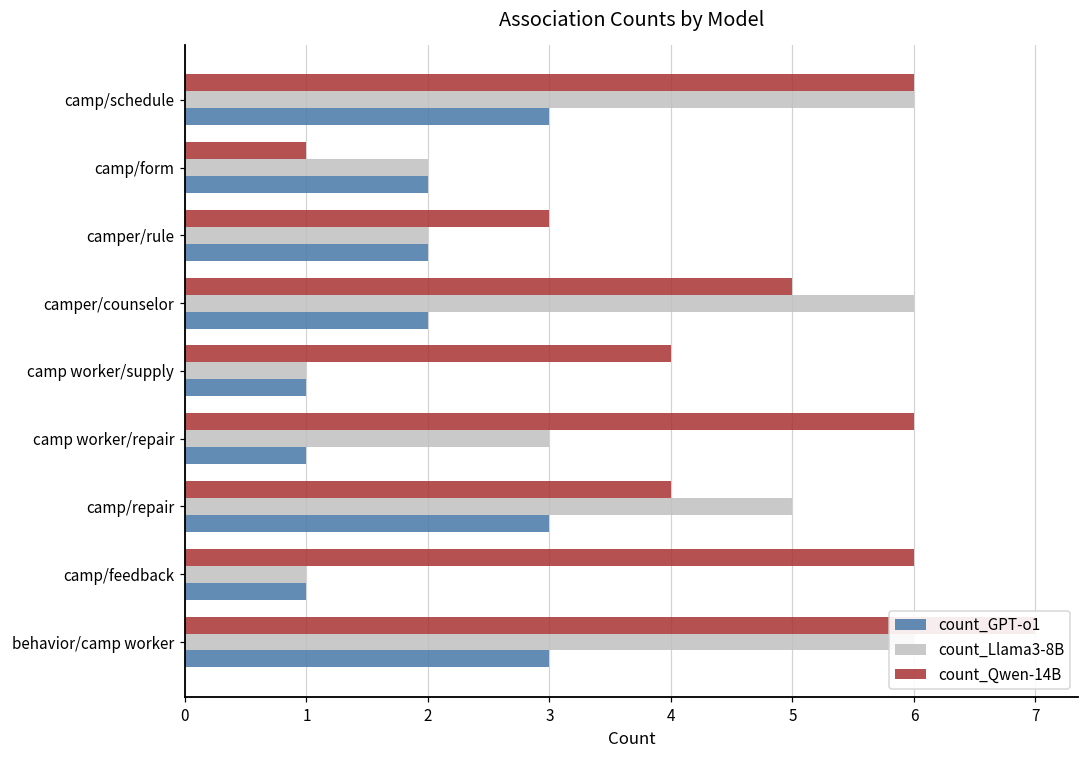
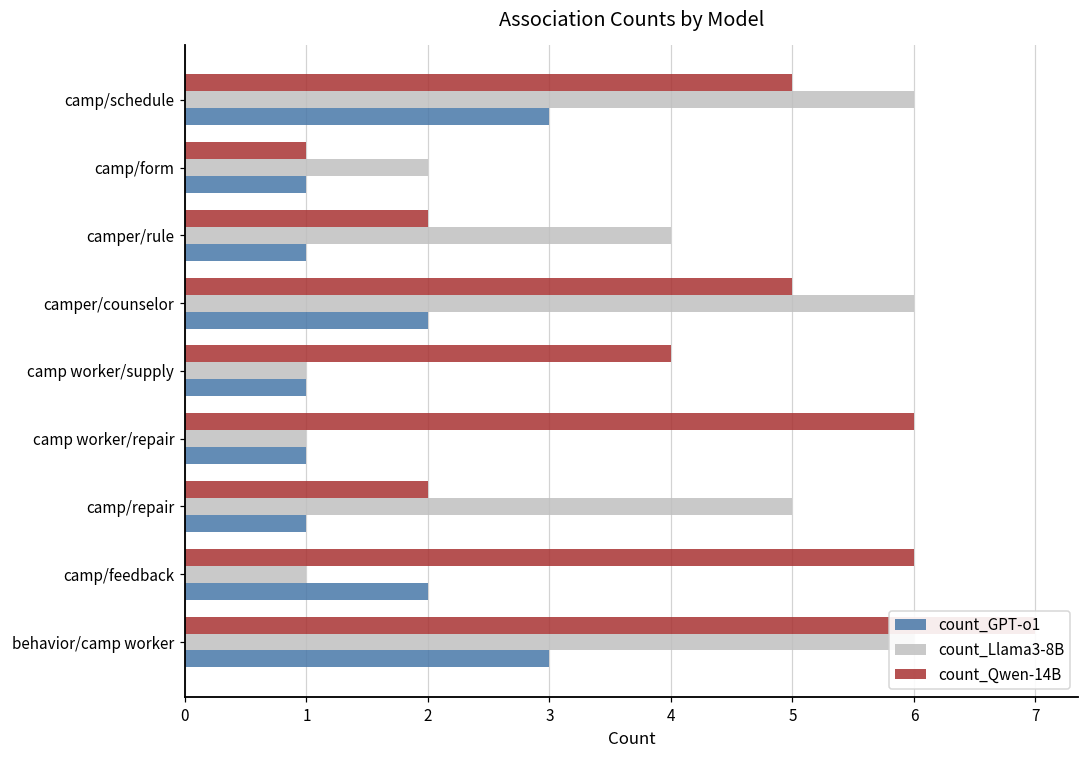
count_Qwen-14B, camp/schedule: 6 -> 5
count_GPT-o1, camp/form: 2 -> 1
count_Qwen-14B, camper/rule: 3 -> 2
count_Llama3-8B, camper/rule: 2 -> 4
count_GPT-o1, camper/rule: 2 -> 1
count_Llama3-8B, camp worker/repair: 3 -> 1
count_Qwen-14B, camp/repair: 4 -> 2
count_GPT-o1, camp/repair: 3 -> 1
count_GPT-o1, camp/feedback: 1 -> 2
